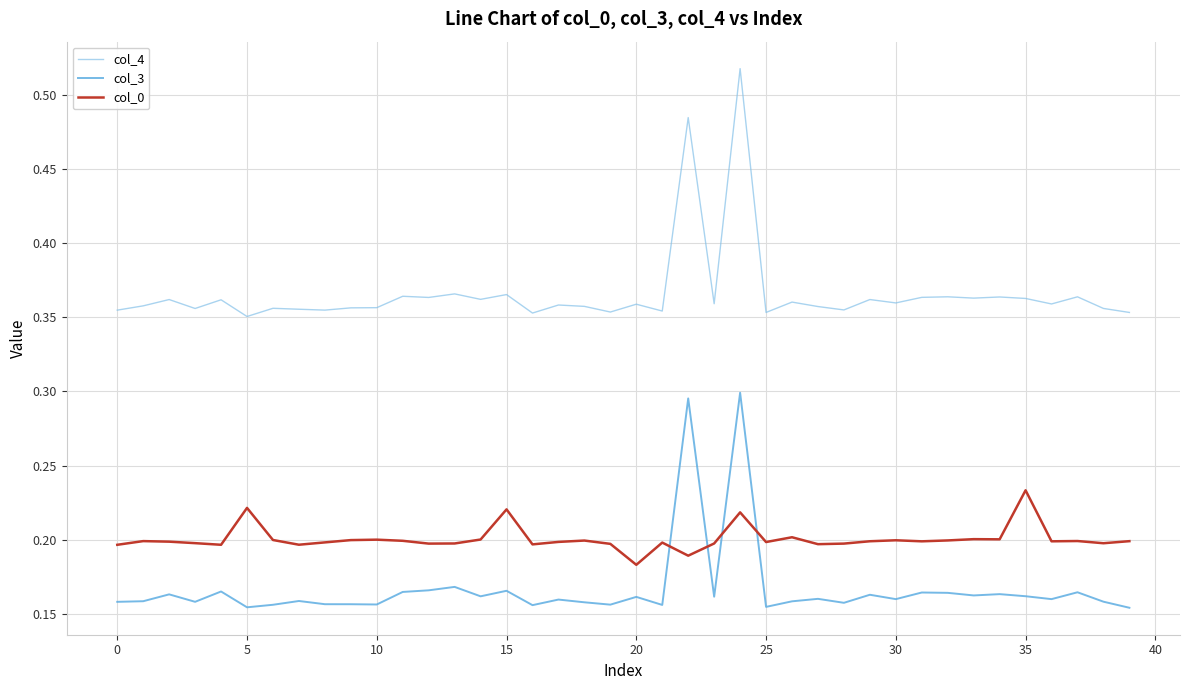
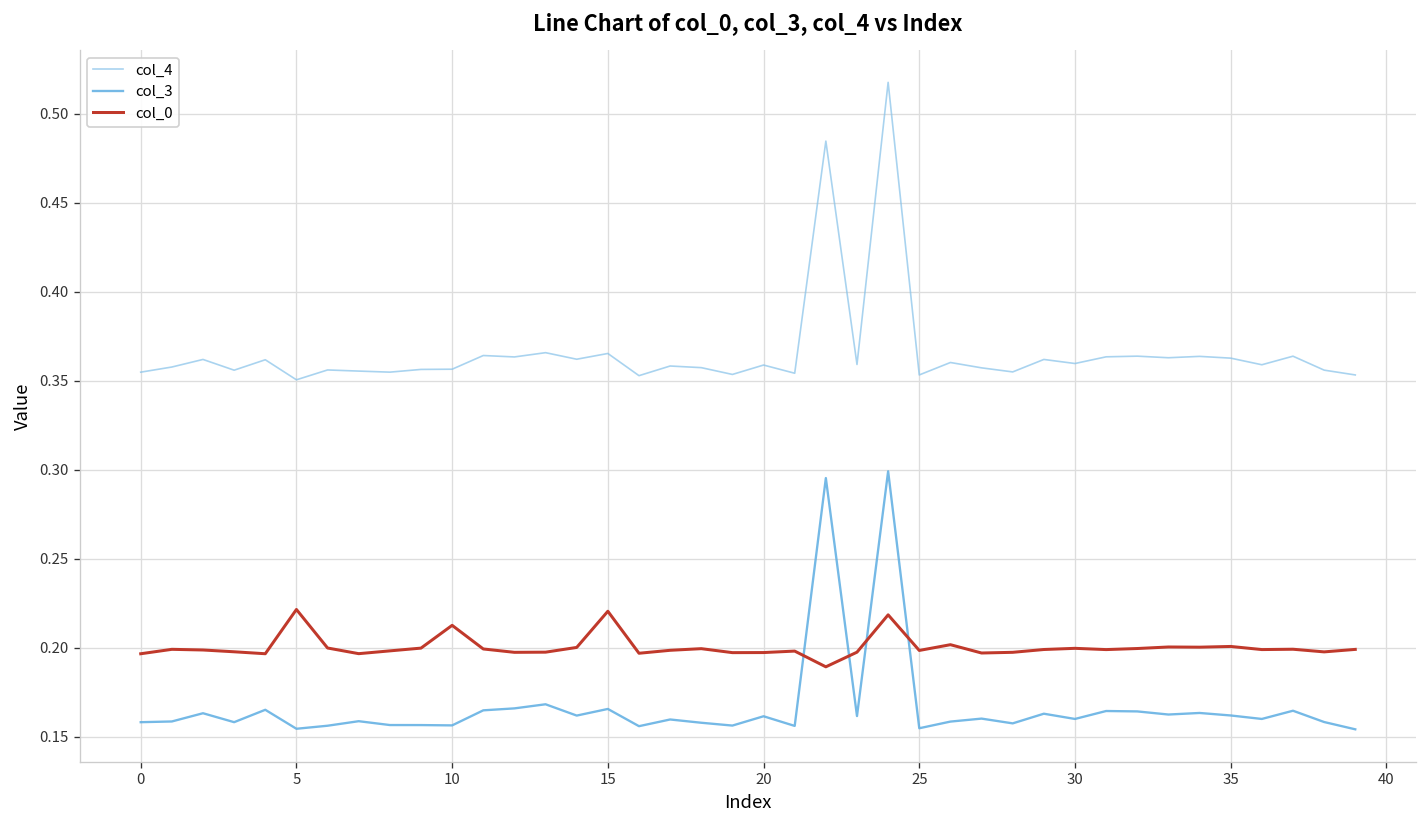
col_0, 10: 0.200 -> 0.213
col_0, 20: 0.183 -> 0.197
col_0, 35: 0.233 -> 0.201
